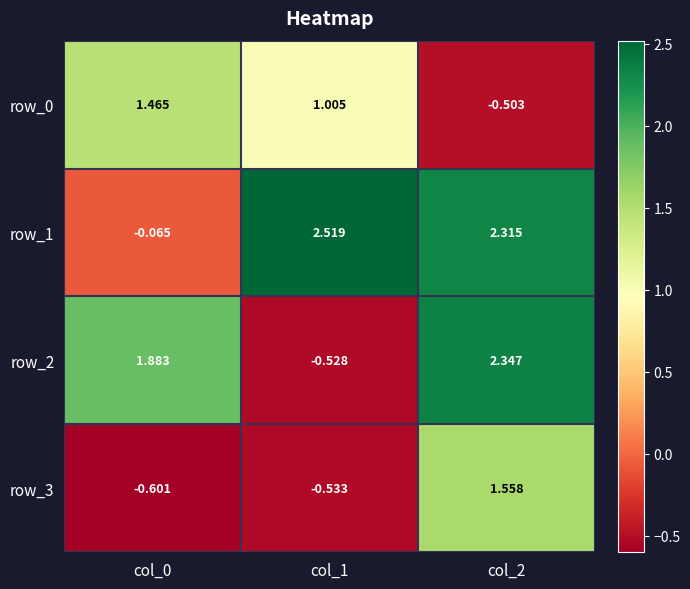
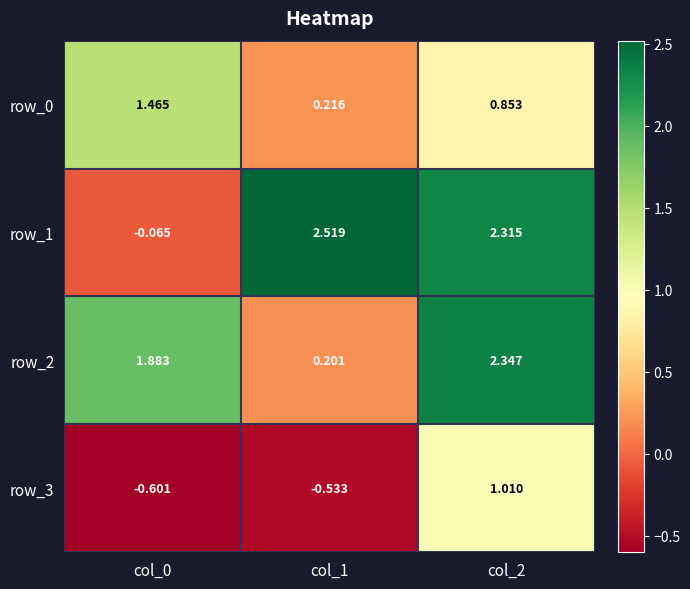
row_0, col_1: 1.005 -> 0.216
row_0, col_2: -0.503 -> 0.853
row_2, col_1: -0.528 -> 0.201
row_3, col_2: 1.558 -> 1.010
